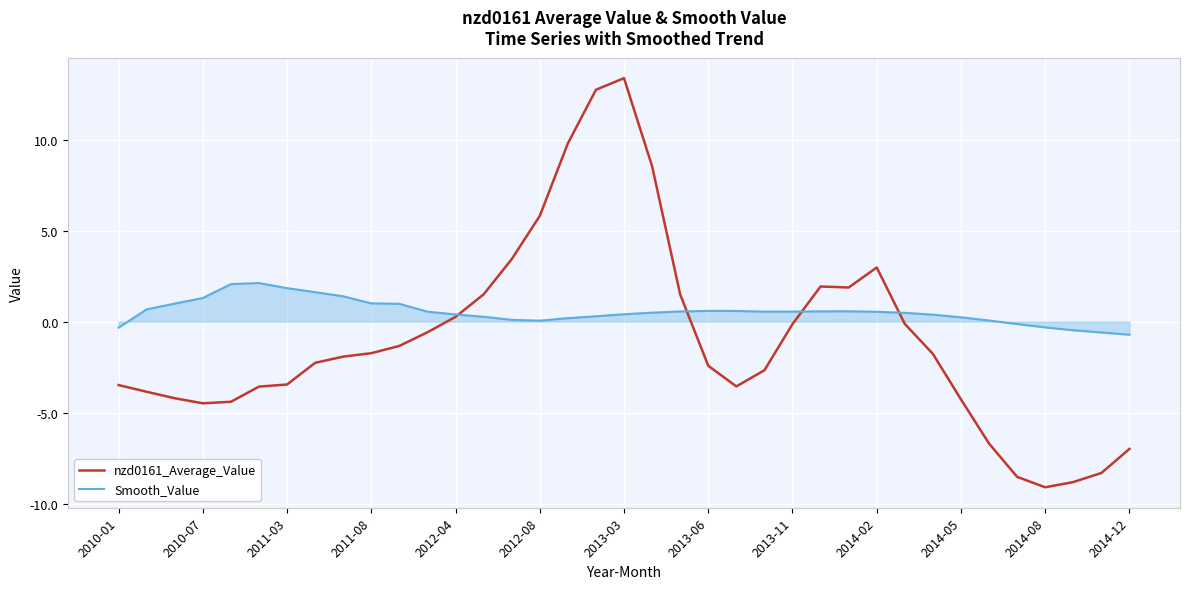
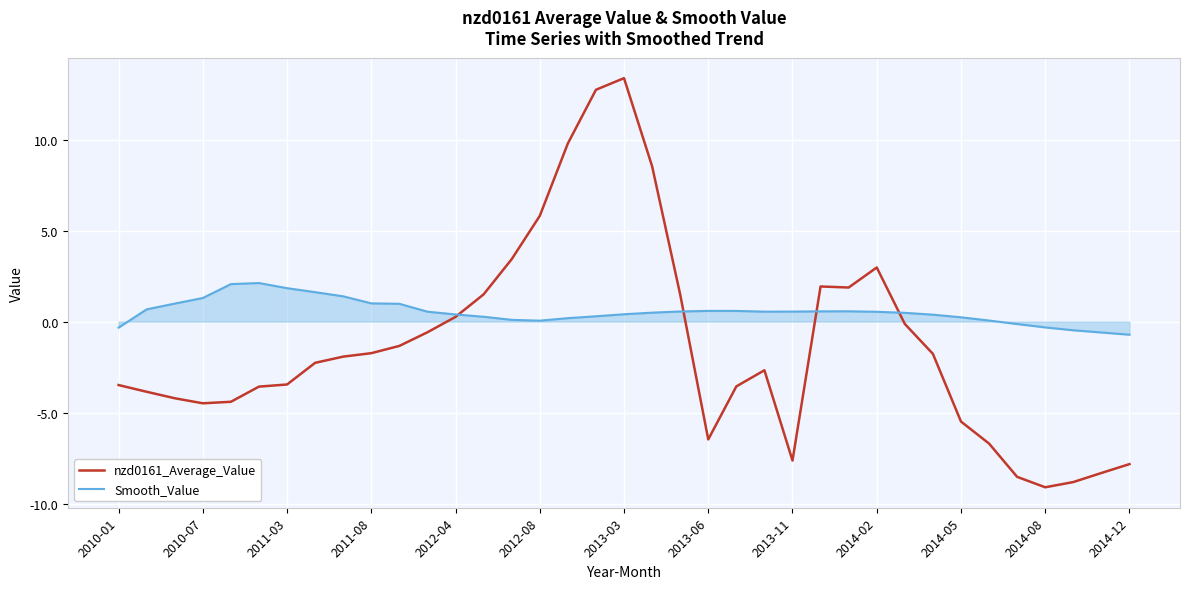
nzd0161_Average_Value, 2013-06: -2.4 -> -6.5
nzd0161_Average_Value, 2013-11: -0.1 -> -7.6
nzd0161_Average_Value, 2014-05: -4.3 -> -5.5
nzd0161_Average_Value, 2014-12: -7.0 -> -7.8
